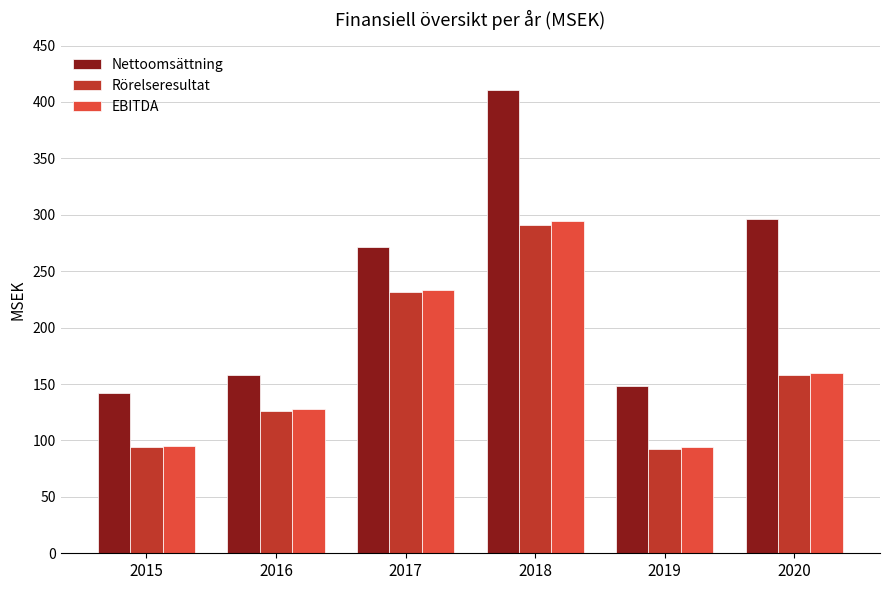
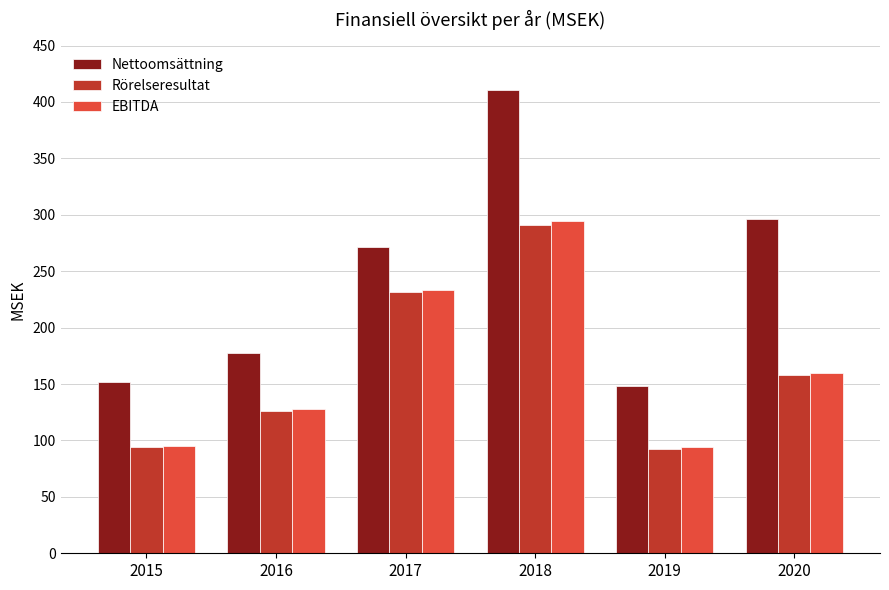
Nettoomsättning, 2015: 142 -> 152
Nettoomsättning, 2016: 158 -> 177
